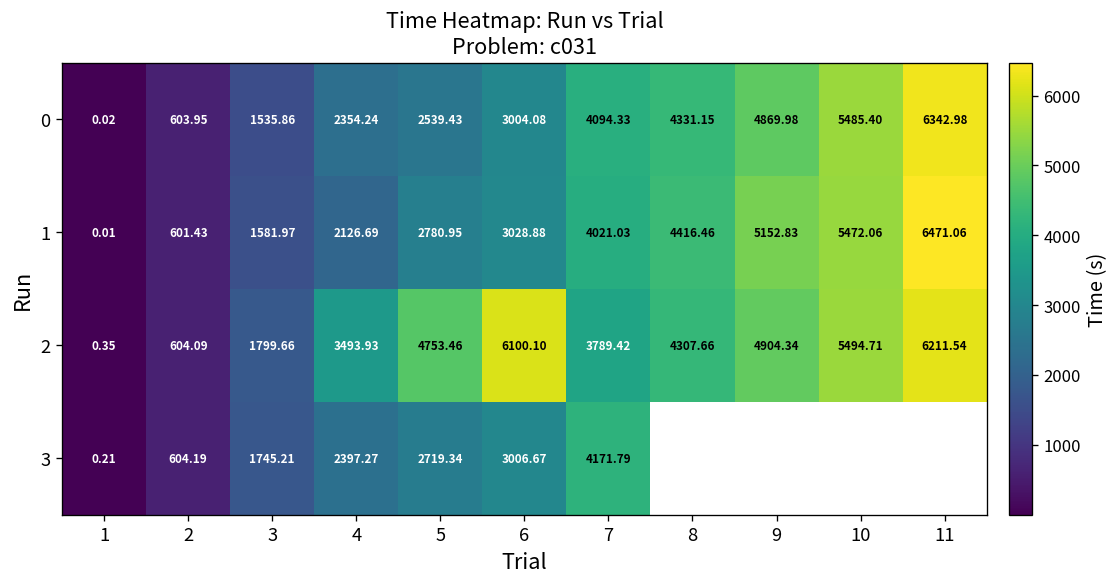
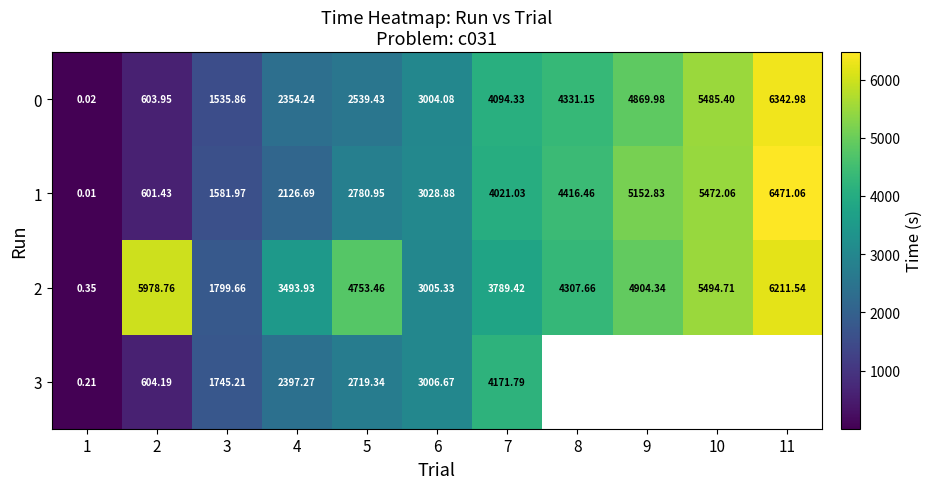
2, 2: 604.09 -> 5978.76
2, 6: 6100.10 -> 3005.33
